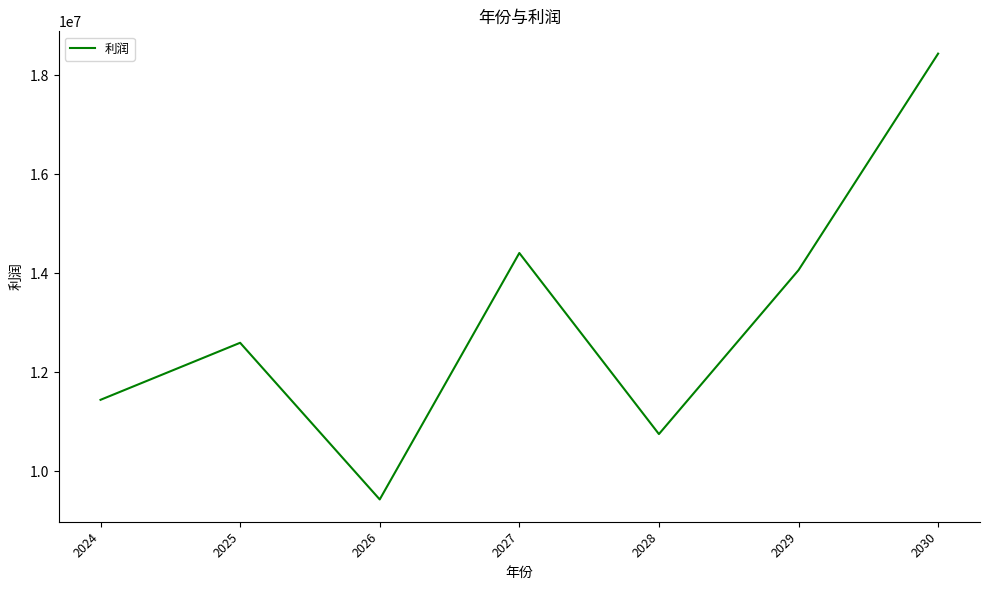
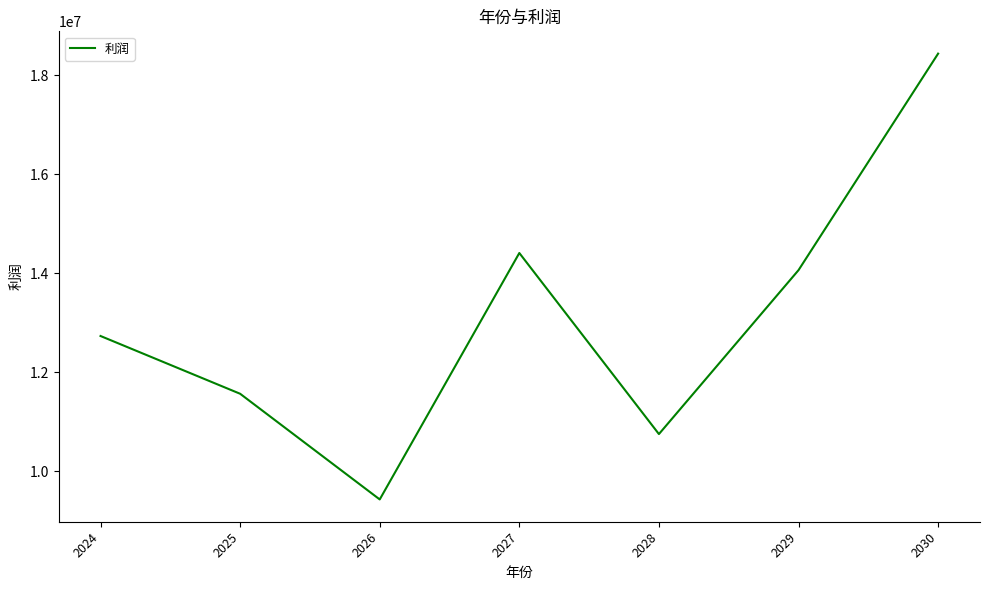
2024: 11400000 -> 12700000
2025: 12600000 -> 11600000
